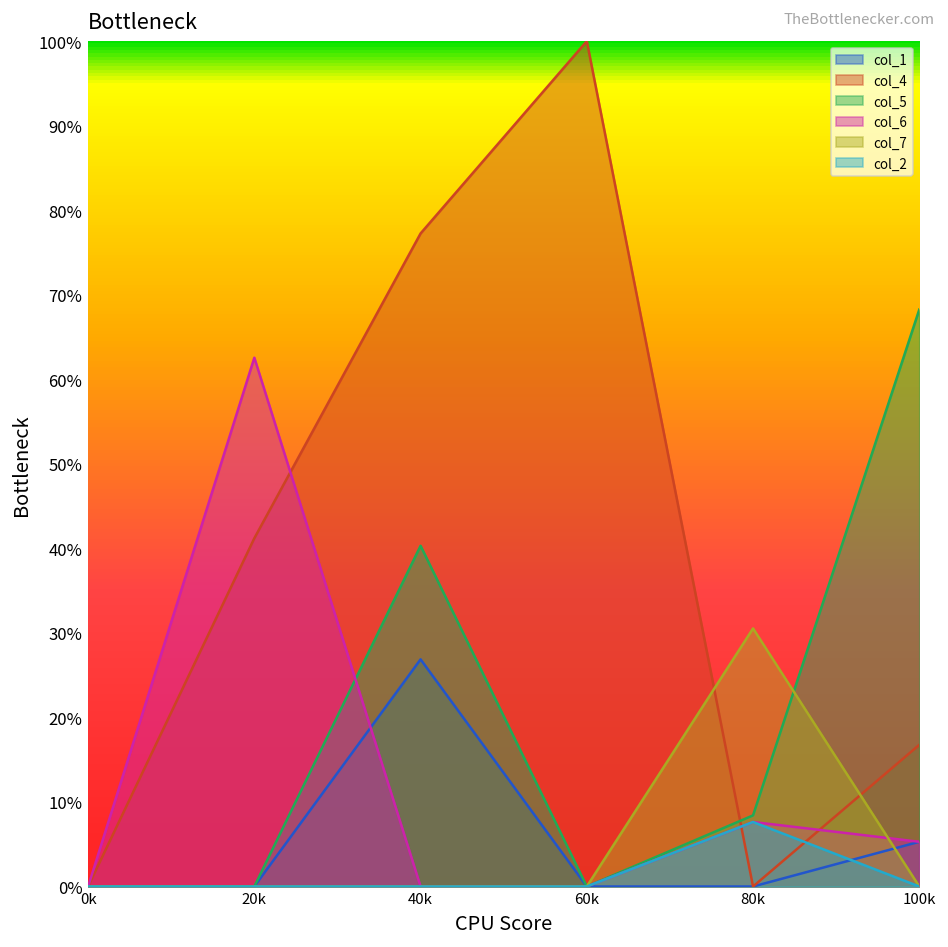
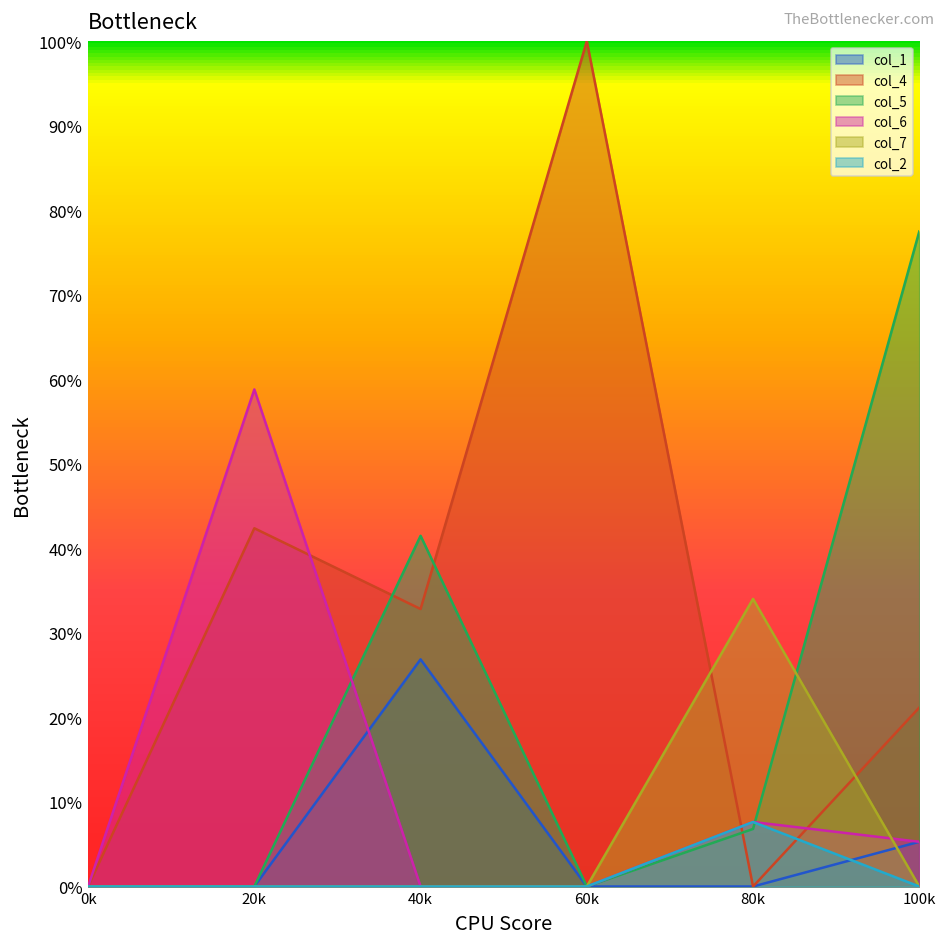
col_4, 20k: 41% -> 42%
col_6, 20k: 63% -> 59%
col_4, 40k: 77% -> 33%
col_5, 40k: 40% -> 41%
col_5, 80k: 8% -> 7%
col_7, 80k: 31% -> 34%
col_4, 100k: 17% -> 21%
col_5, 100k: 68% -> 77%
